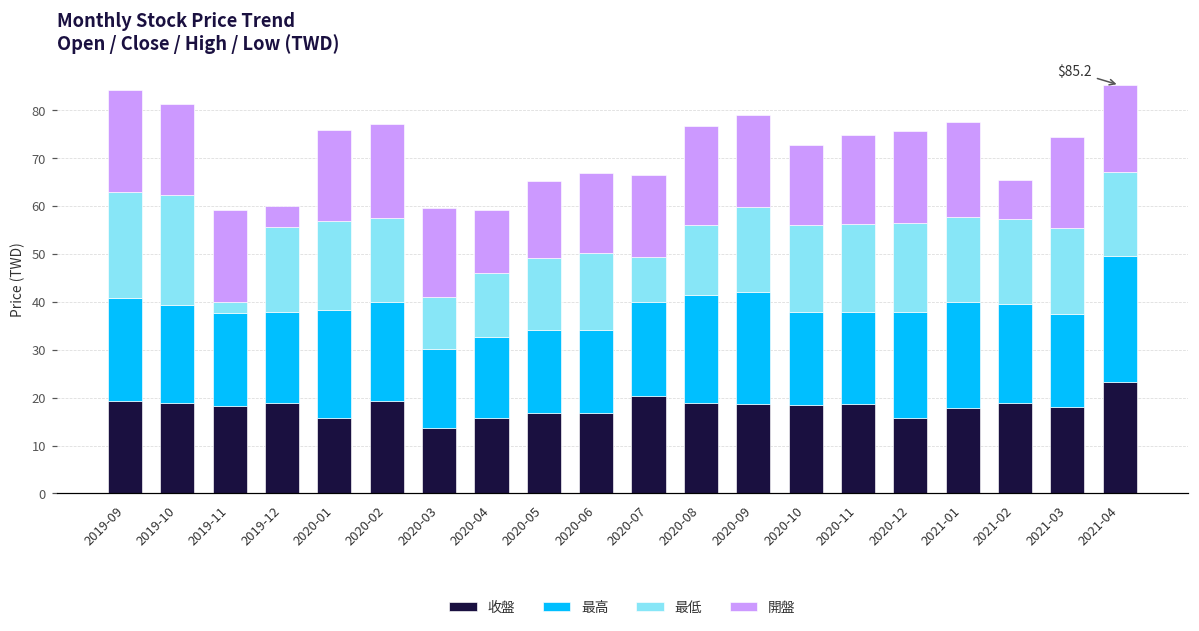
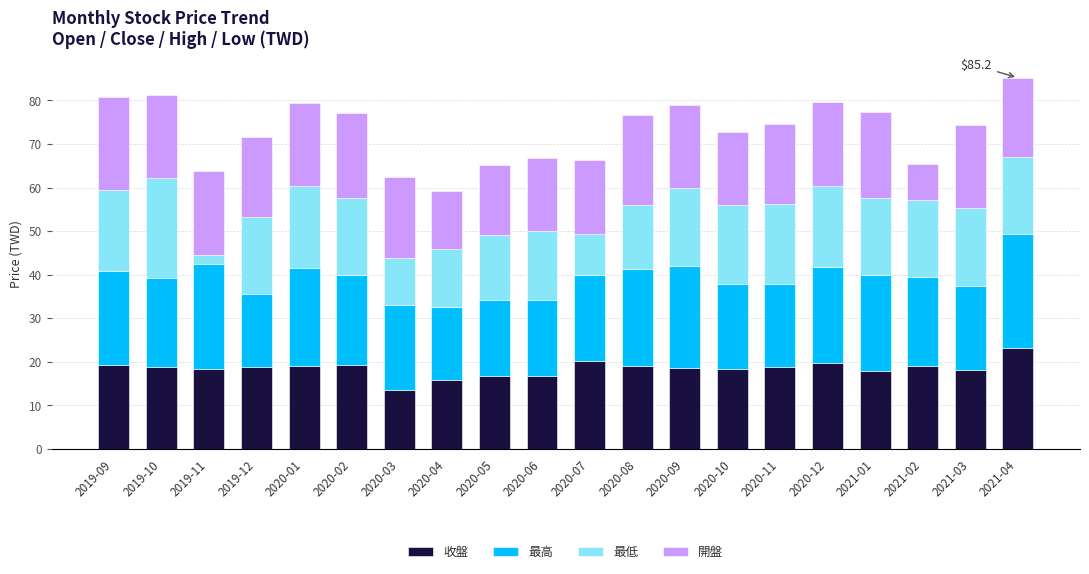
最低, 2019-09: 22 -> 19
最高, 2019-11: 19 -> 24
最高, 2019-12: 19 -> 17
開盤, 2019-12: 4 -> 18
收盤, 2020-01: 16 -> 19
最高, 2020-03: 16 -> 19
收盤, 2020-12: 16 -> 20
